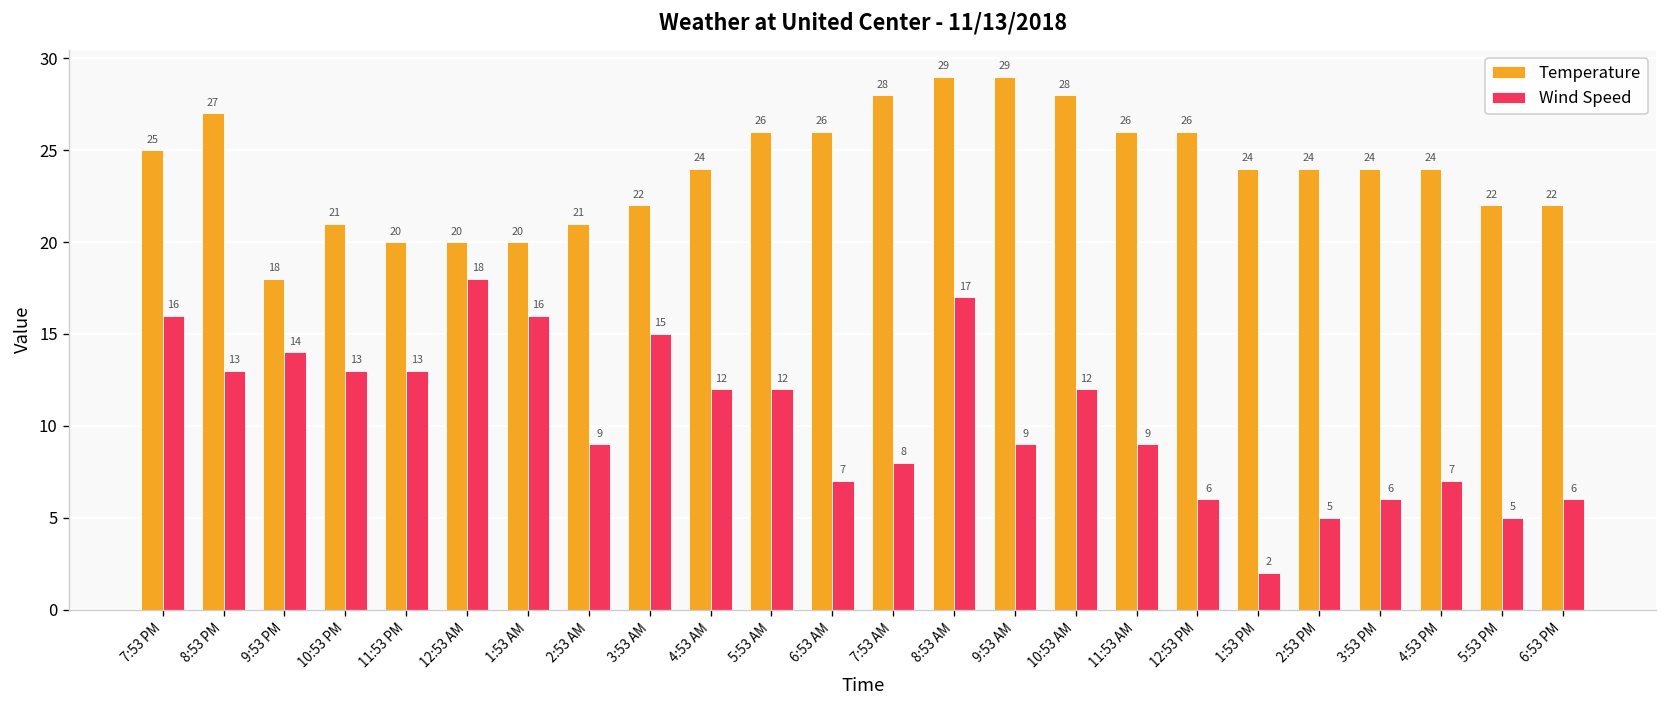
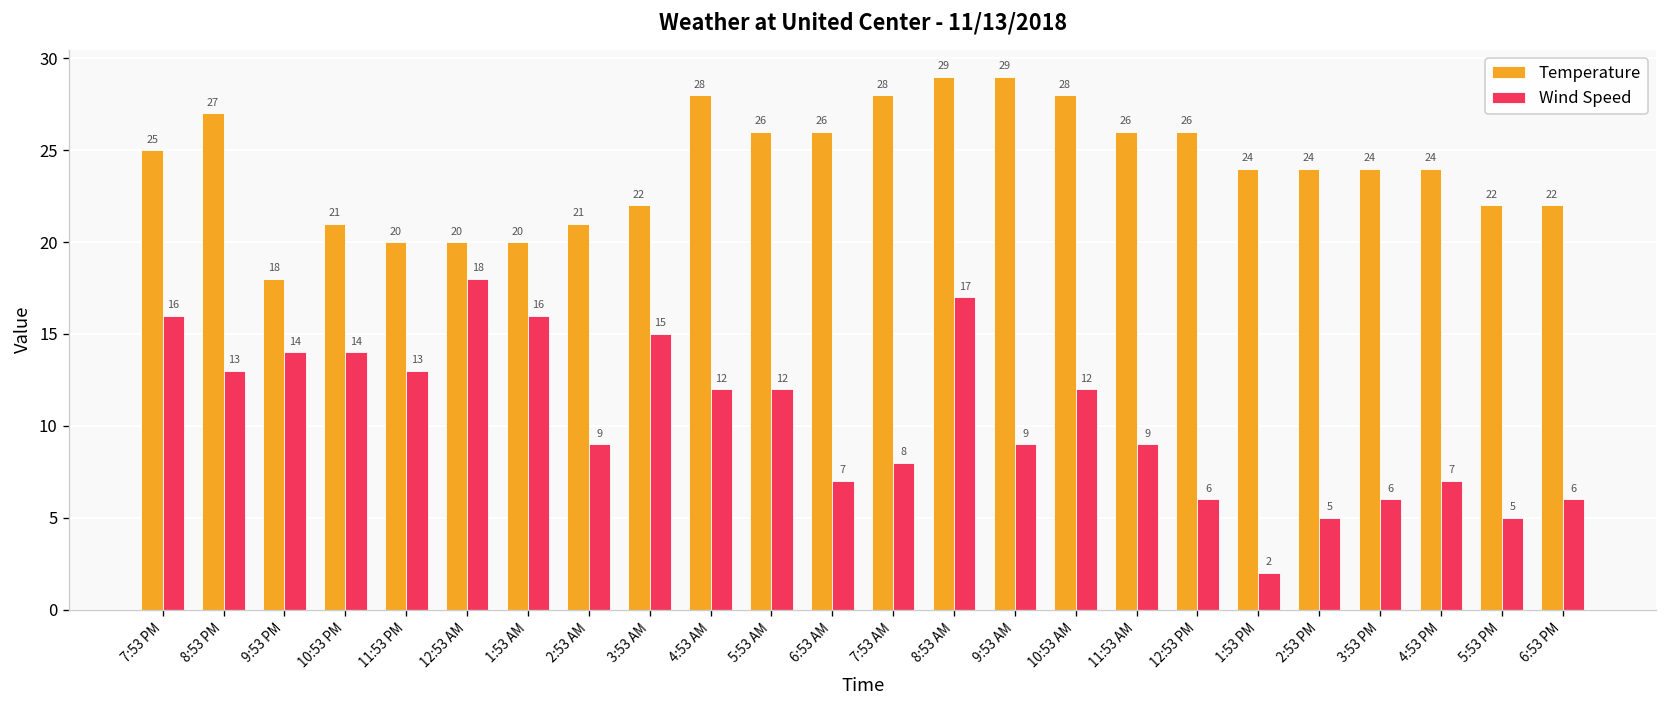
Wind Speed, 10:53 PM: 13 -> 14
Temperature, 4:53 AM: 24 -> 28
